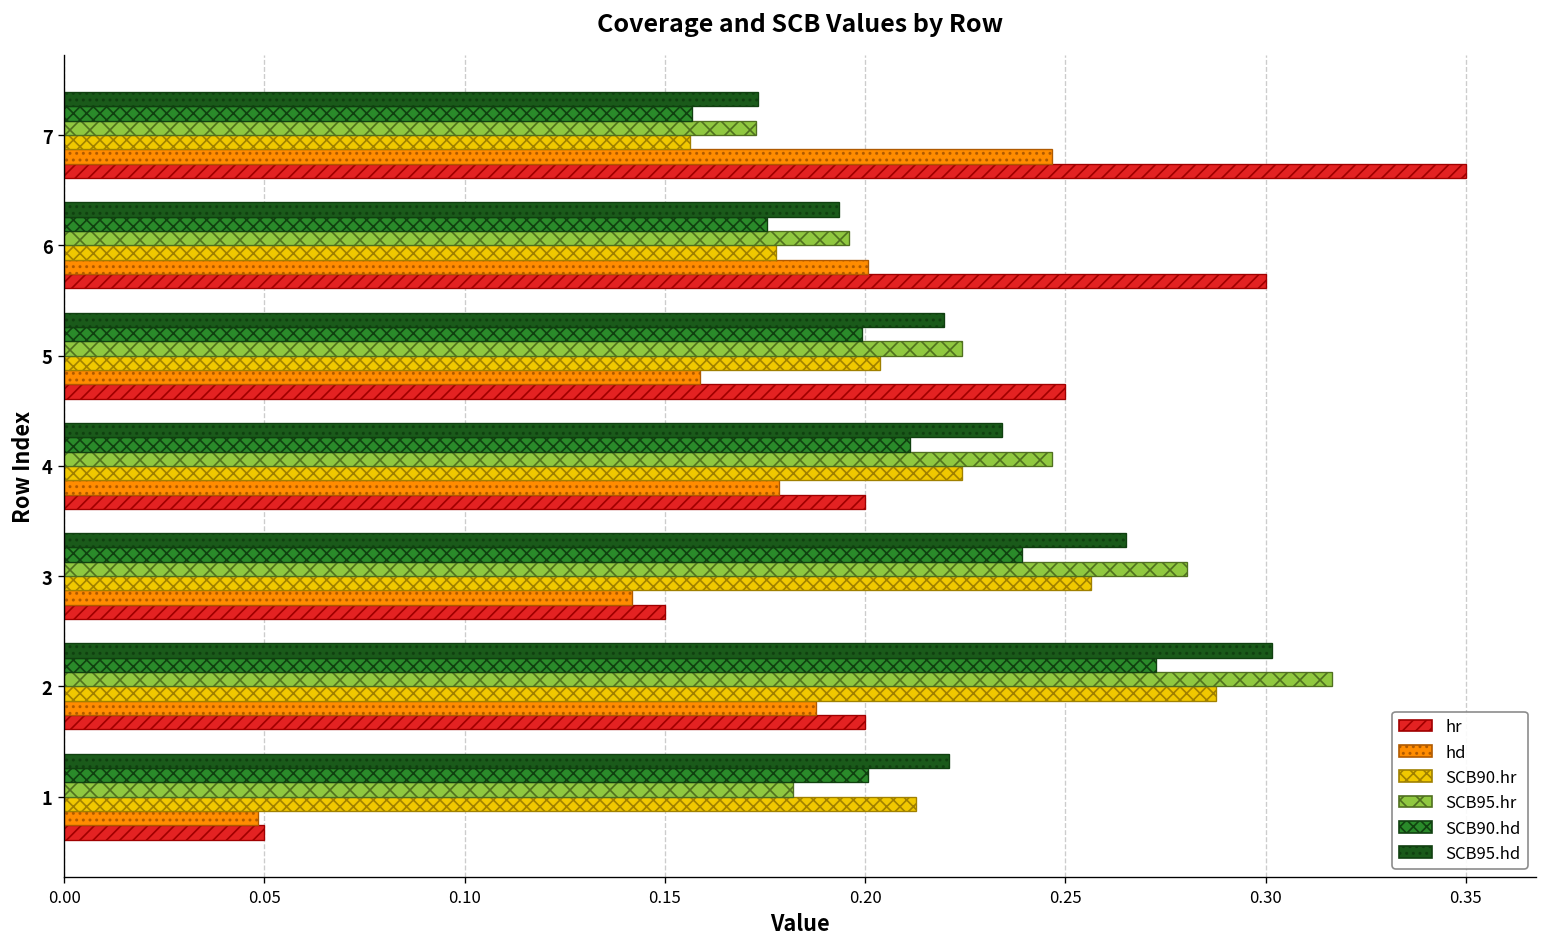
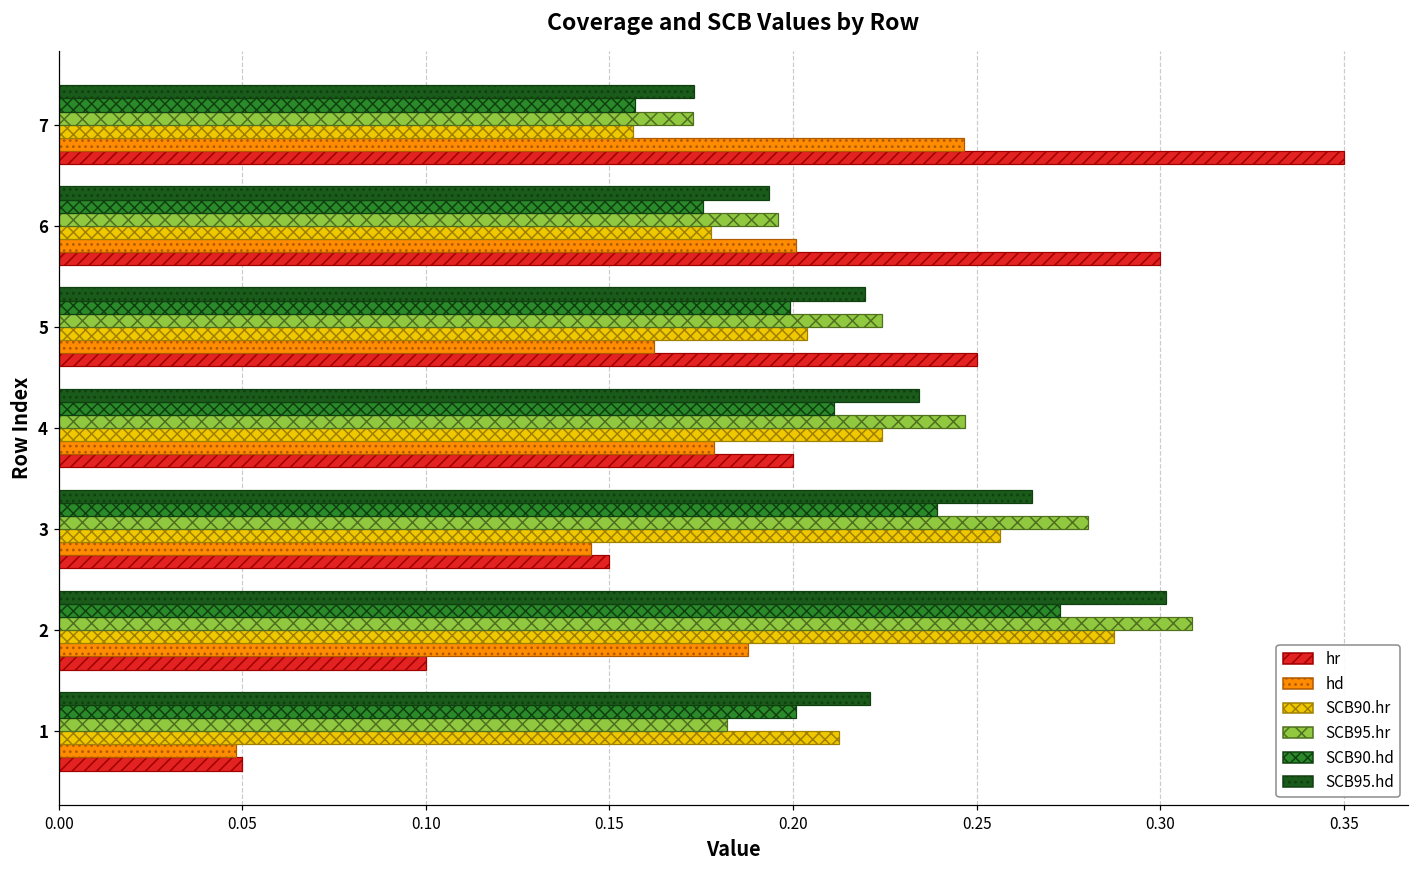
hd, 5: 0.159 -> 0.162
hd, 3: 0.142 -> 0.145
SCB95.hr, 2: 0.316 -> 0.309
hr, 2: 0.2 -> 0.1
